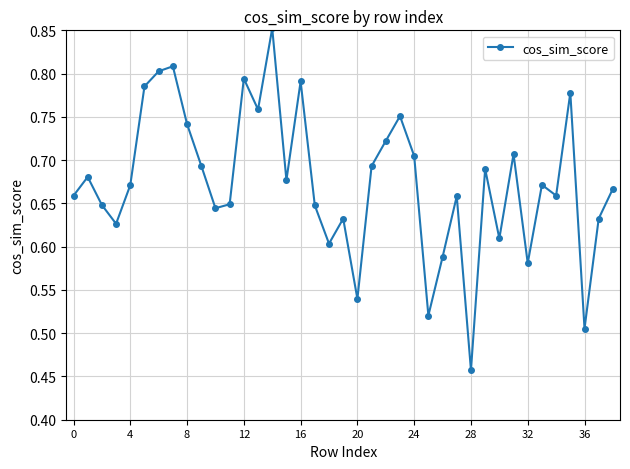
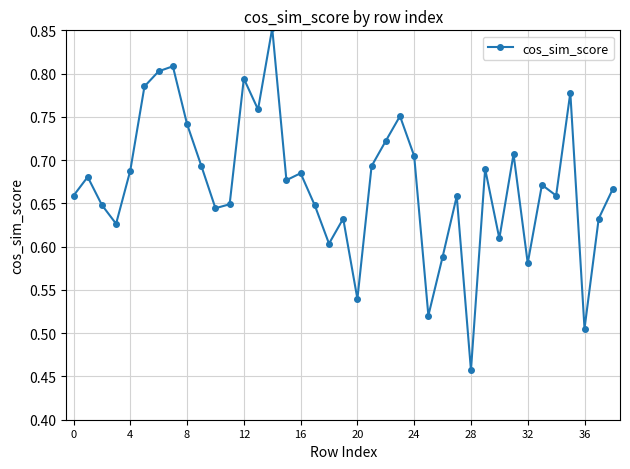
4: 0.67 -> 0.69
16: 0.79 -> 0.68
